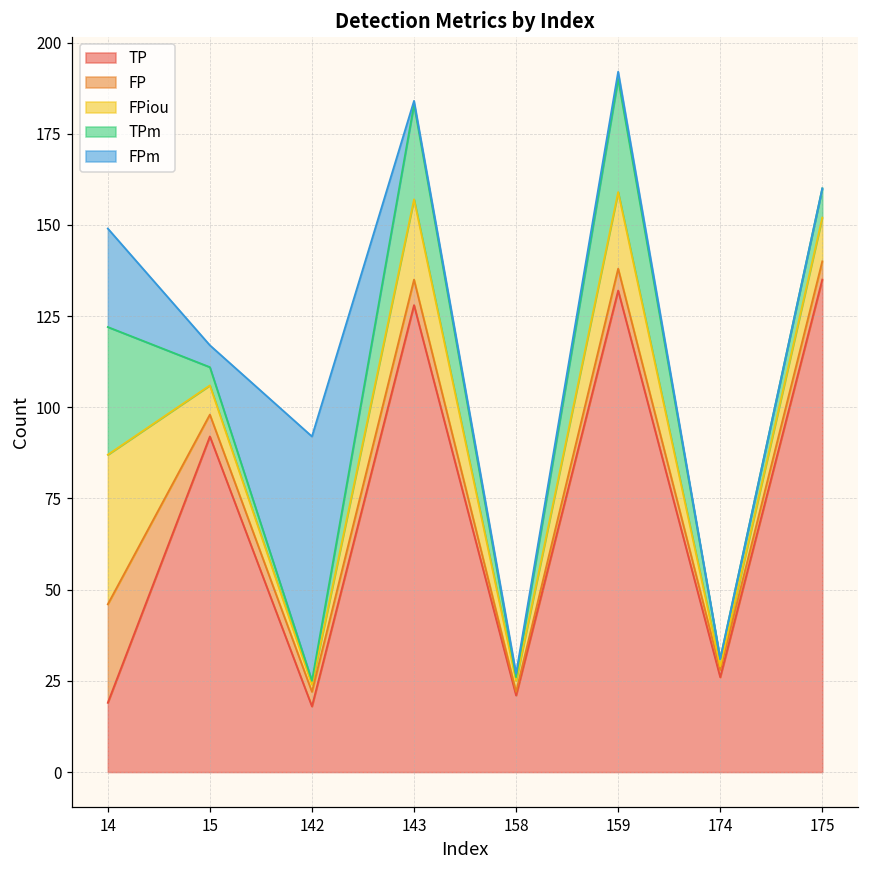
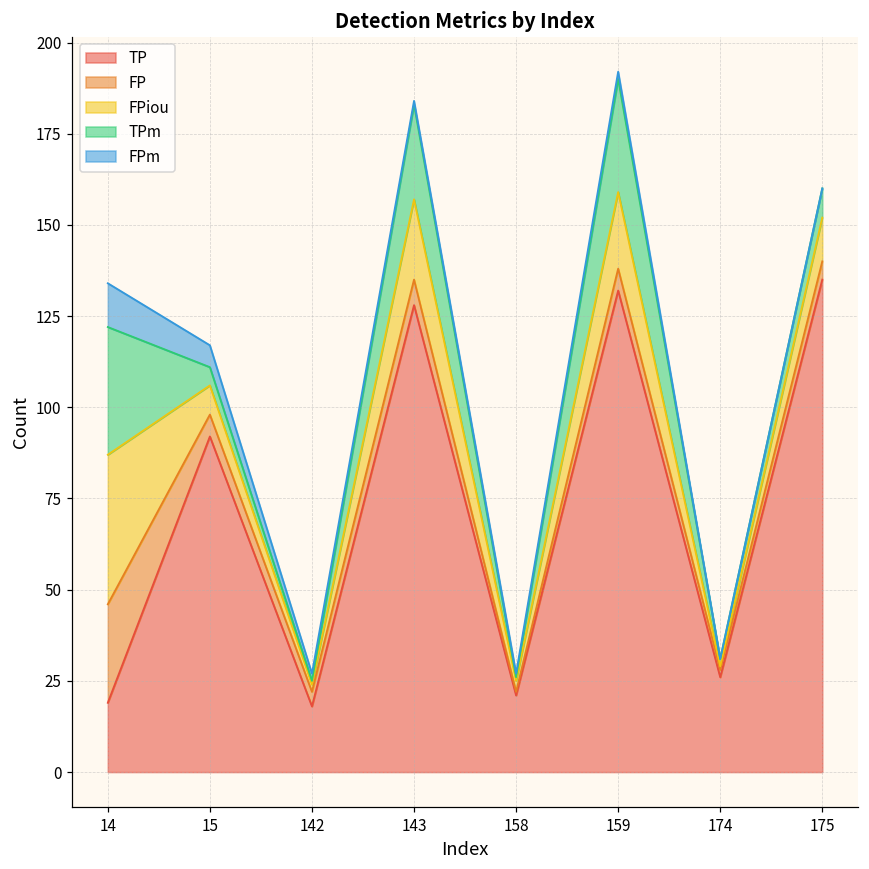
FPm, 14: 27 -> 12
FPm, 142: 67 -> 2
